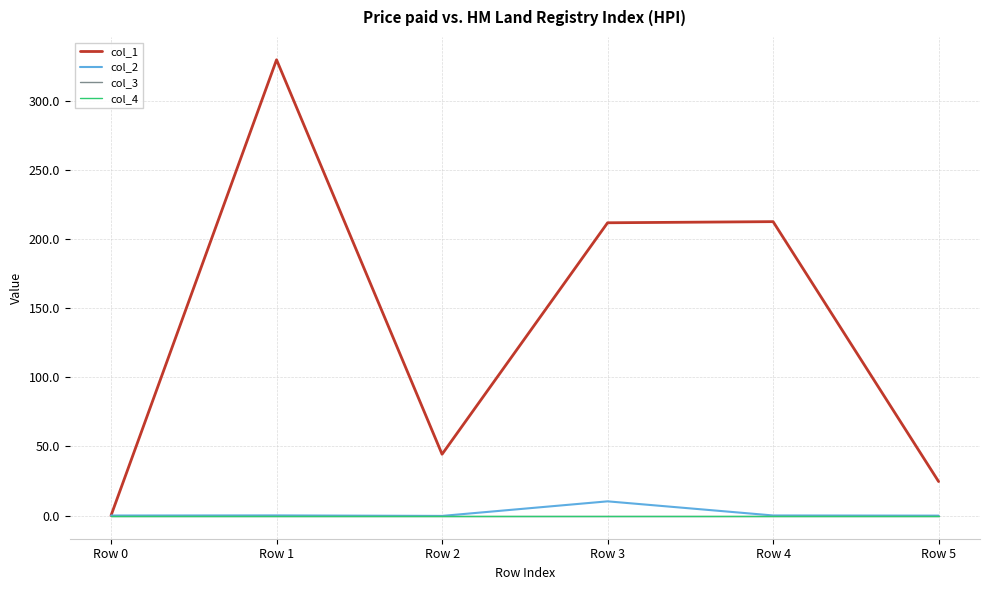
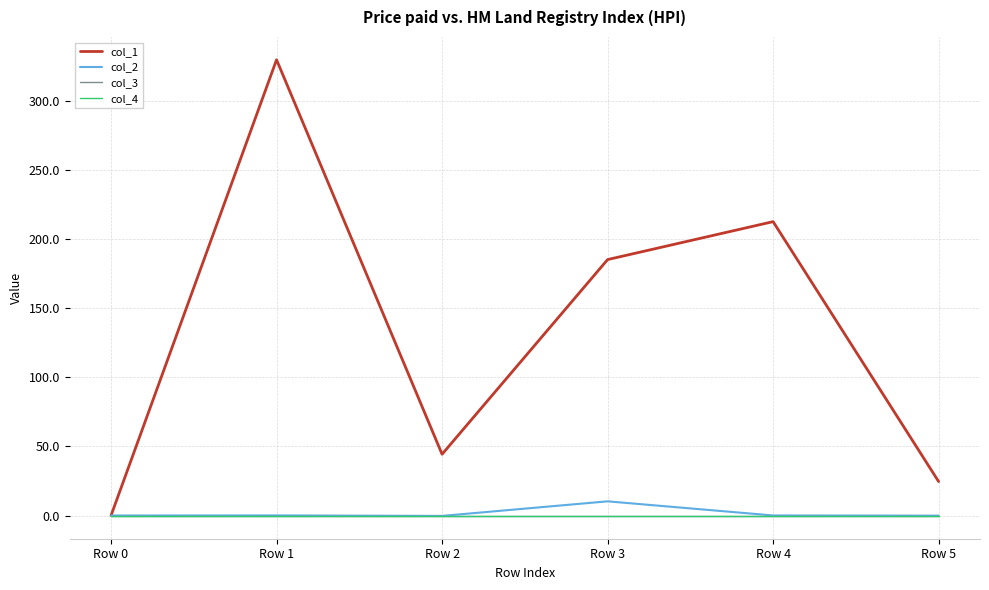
col_1, Row 3: 212 -> 185
